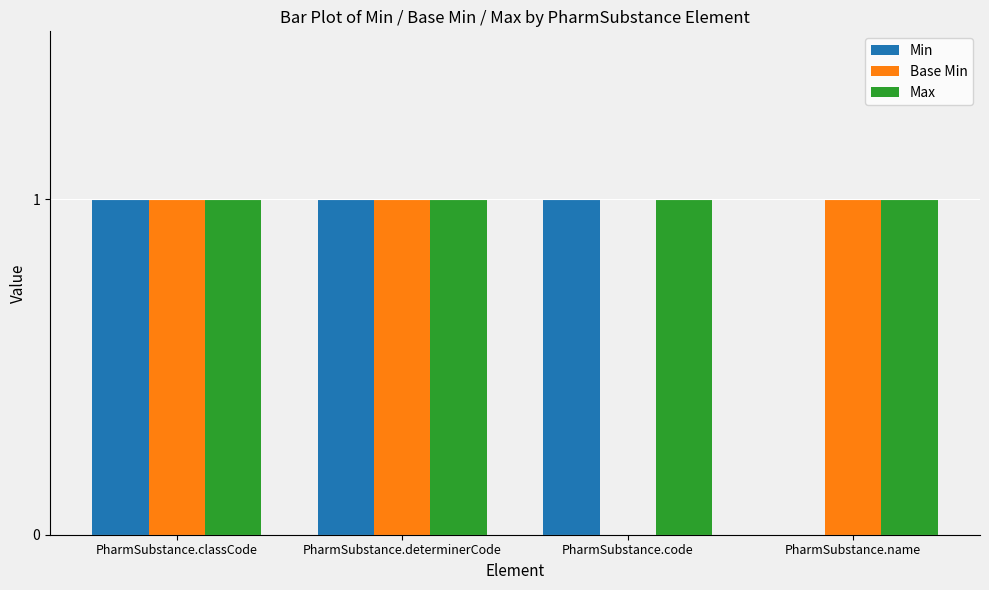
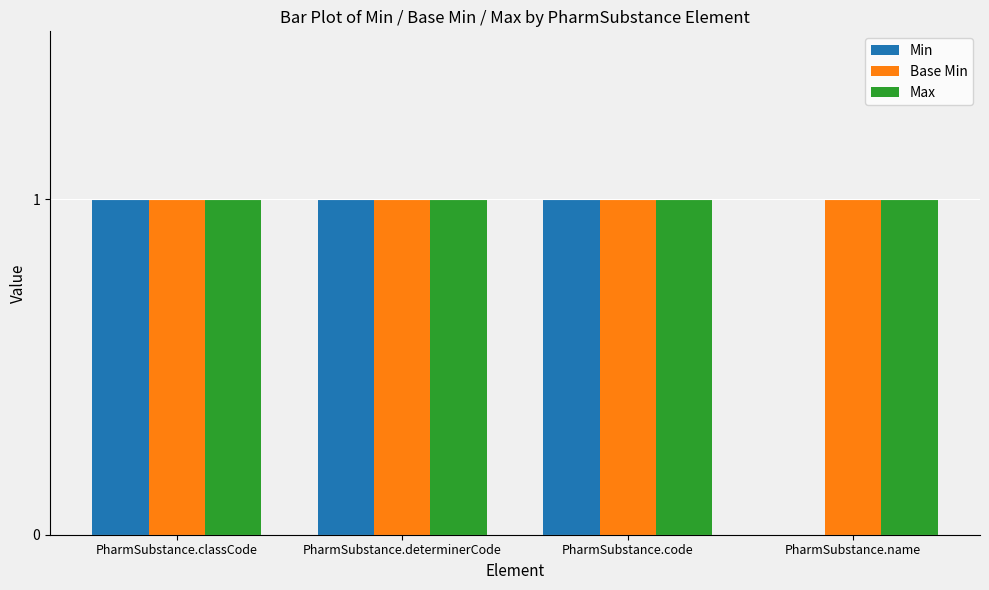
Base Min, PharmSubstance.code: 0 -> 1
